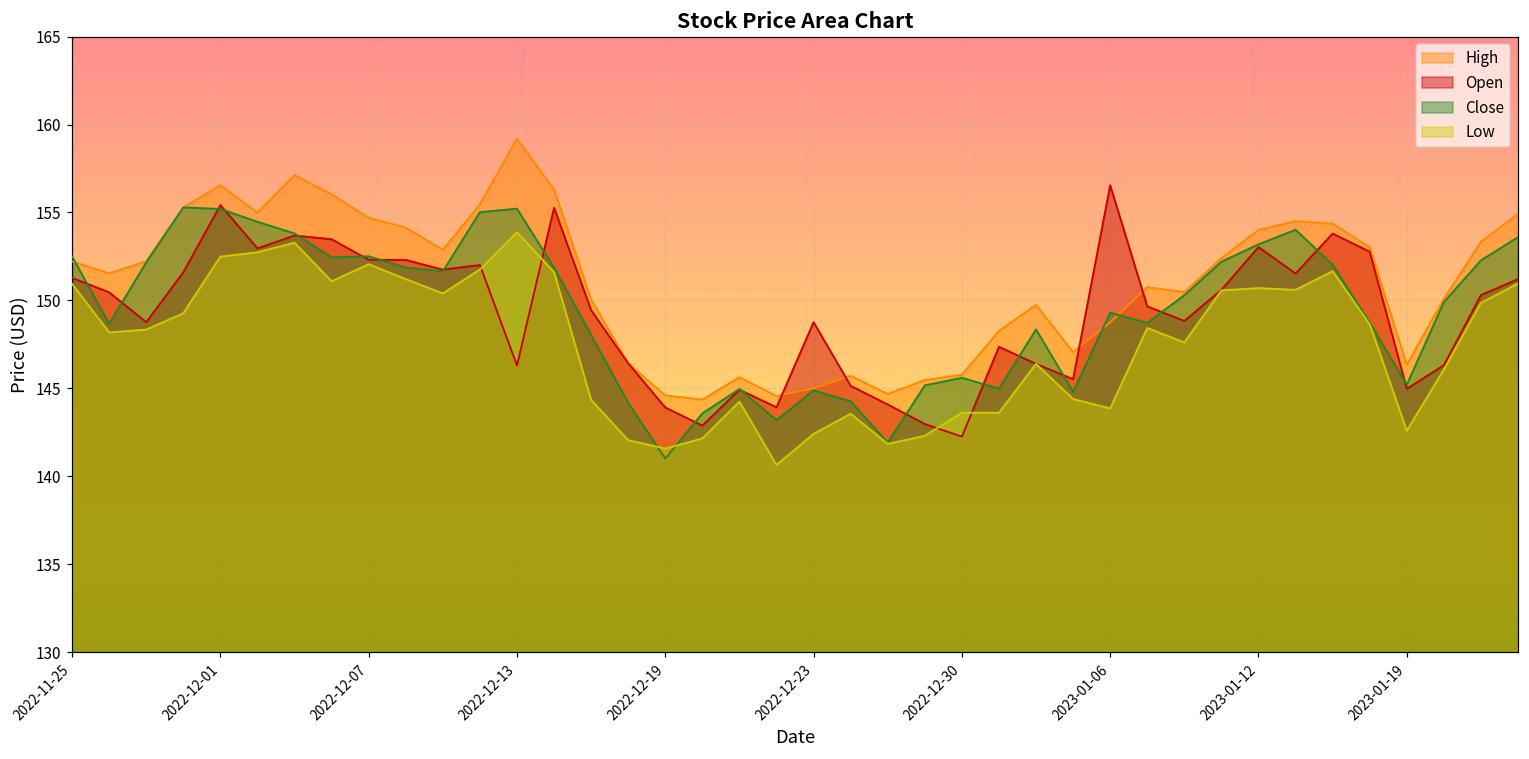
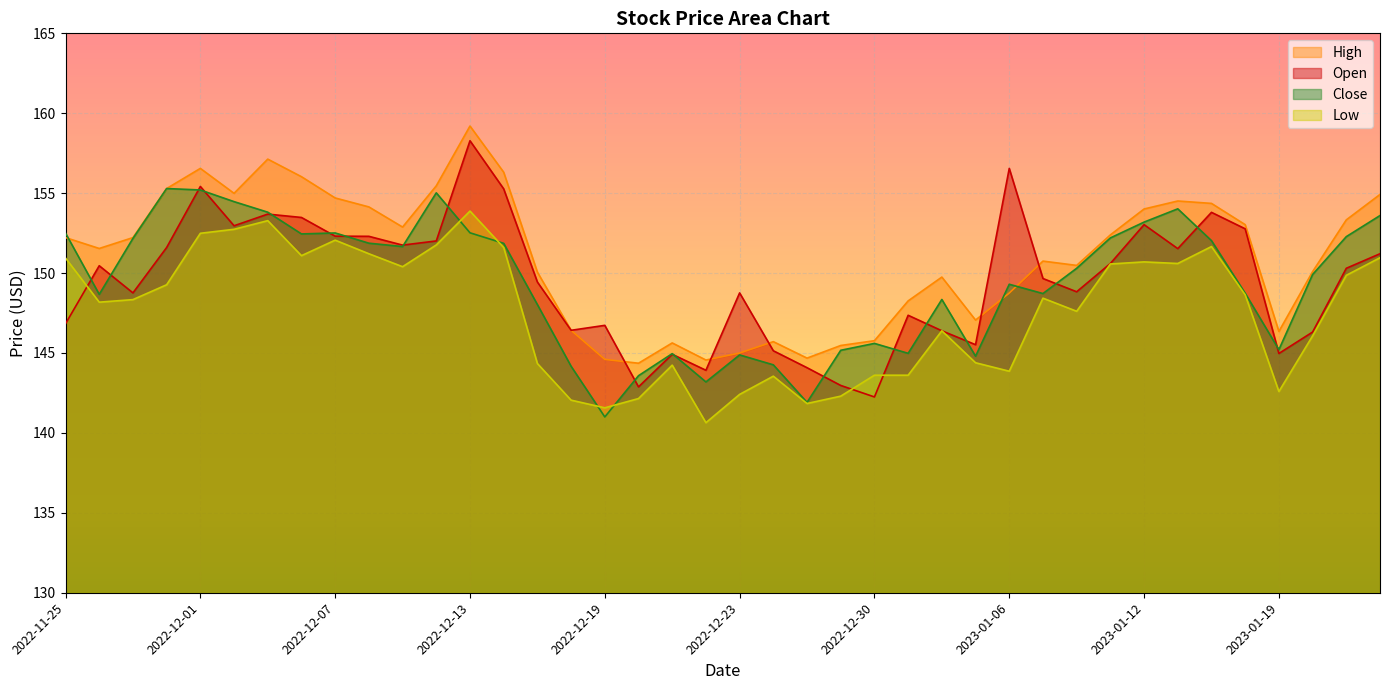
Open, 2022-11-25: 151.3 -> 146.8
Open, 2022-12-13: 146.3 -> 158.3
Close, 2022-12-13: 155.2 -> 152.5
Open, 2022-12-19: 143.9 -> 146.7
